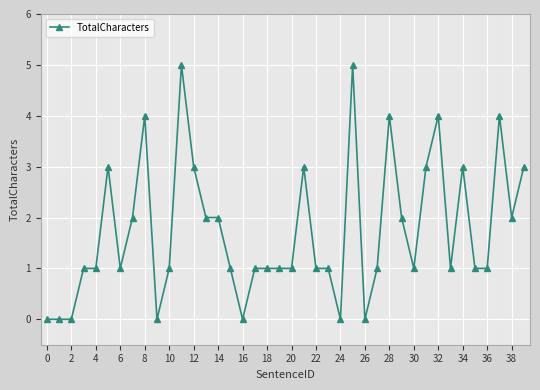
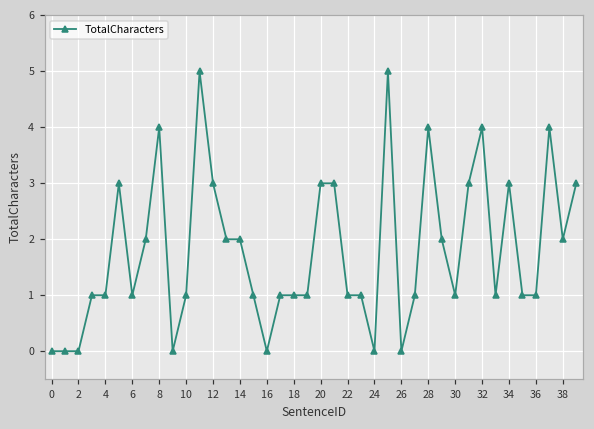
20: 1 -> 3
